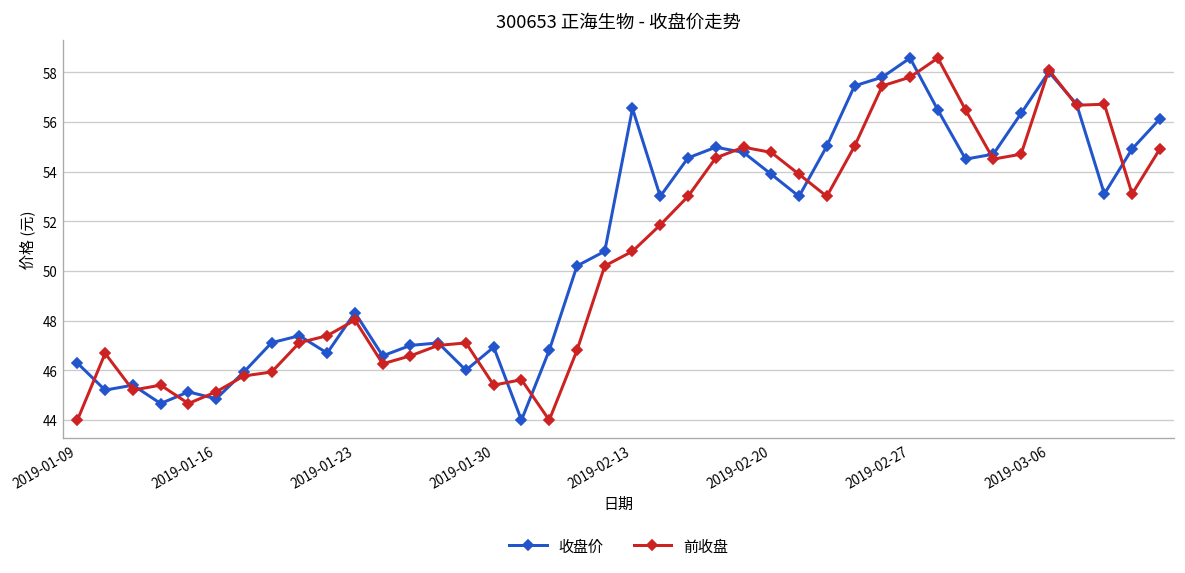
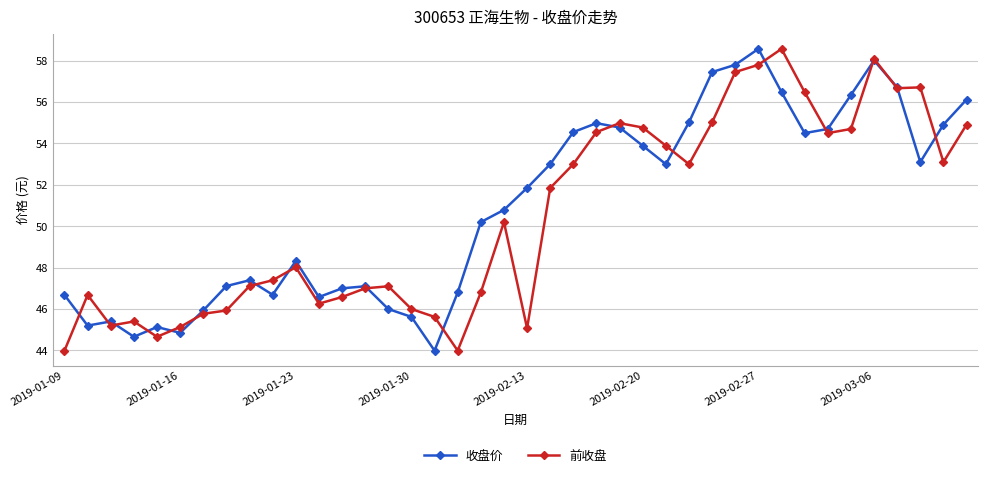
收盘价, 2019-01-09: 46.3 -> 46.7
收盘价, 2019-01-30: 46.9 -> 45.6
前收盘, 2019-01-30: 45.4 -> 46.0
收盘价, 2019-02-13: 56.5 -> 51.9
前收盘, 2019-02-13: 50.8 -> 45.1
